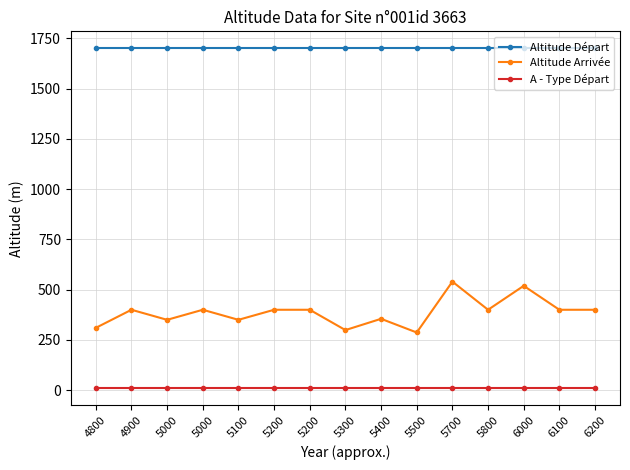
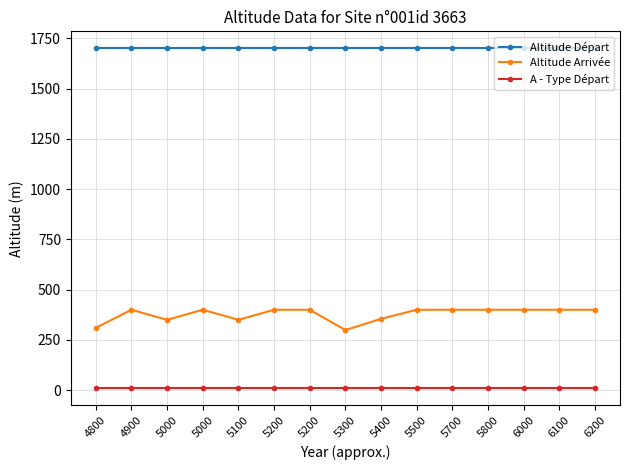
Altitude Arrivée, 5500: 290 -> 400
Altitude Arrivée, 5700: 540 -> 400
Altitude Arrivée, 6000: 520 -> 400
